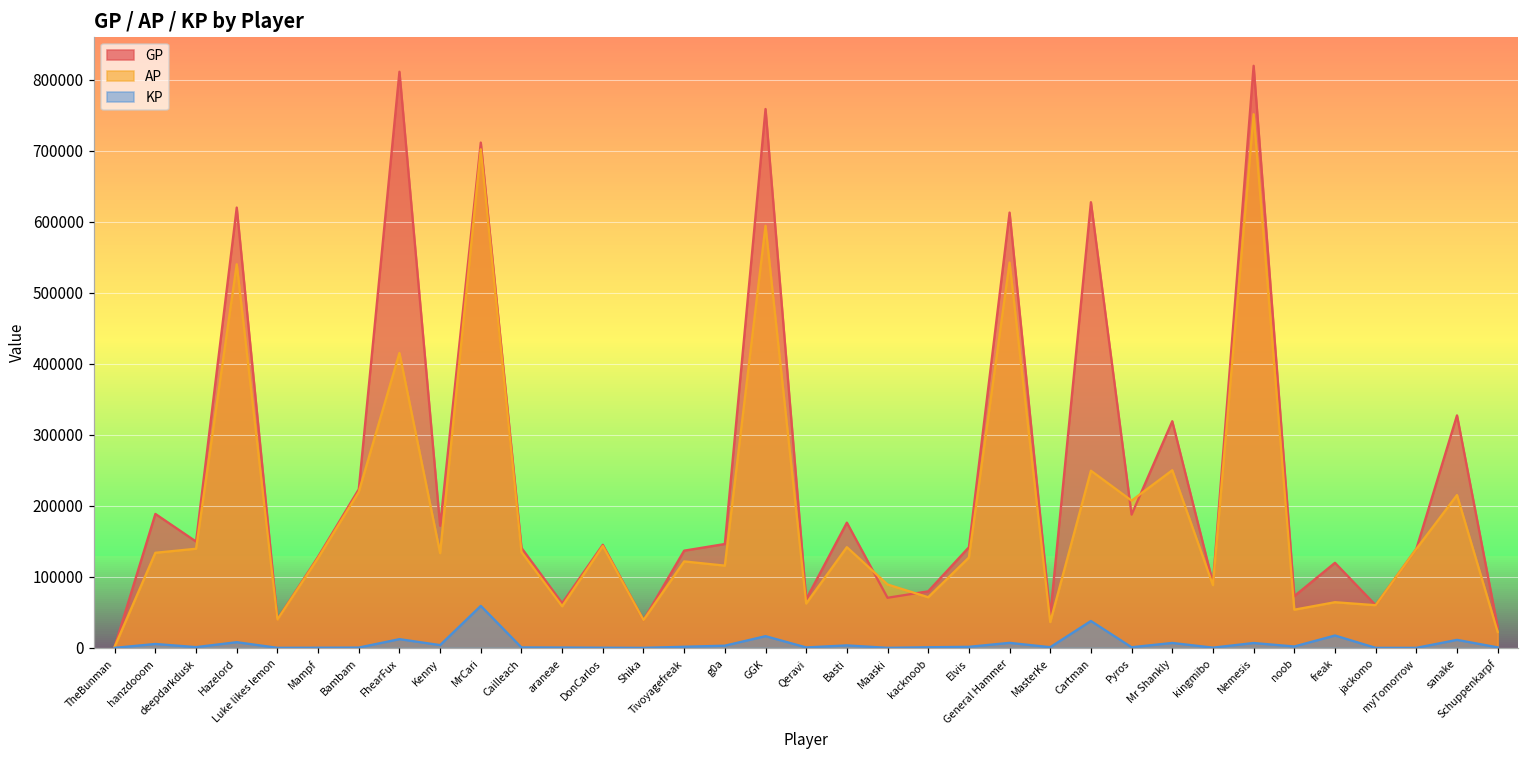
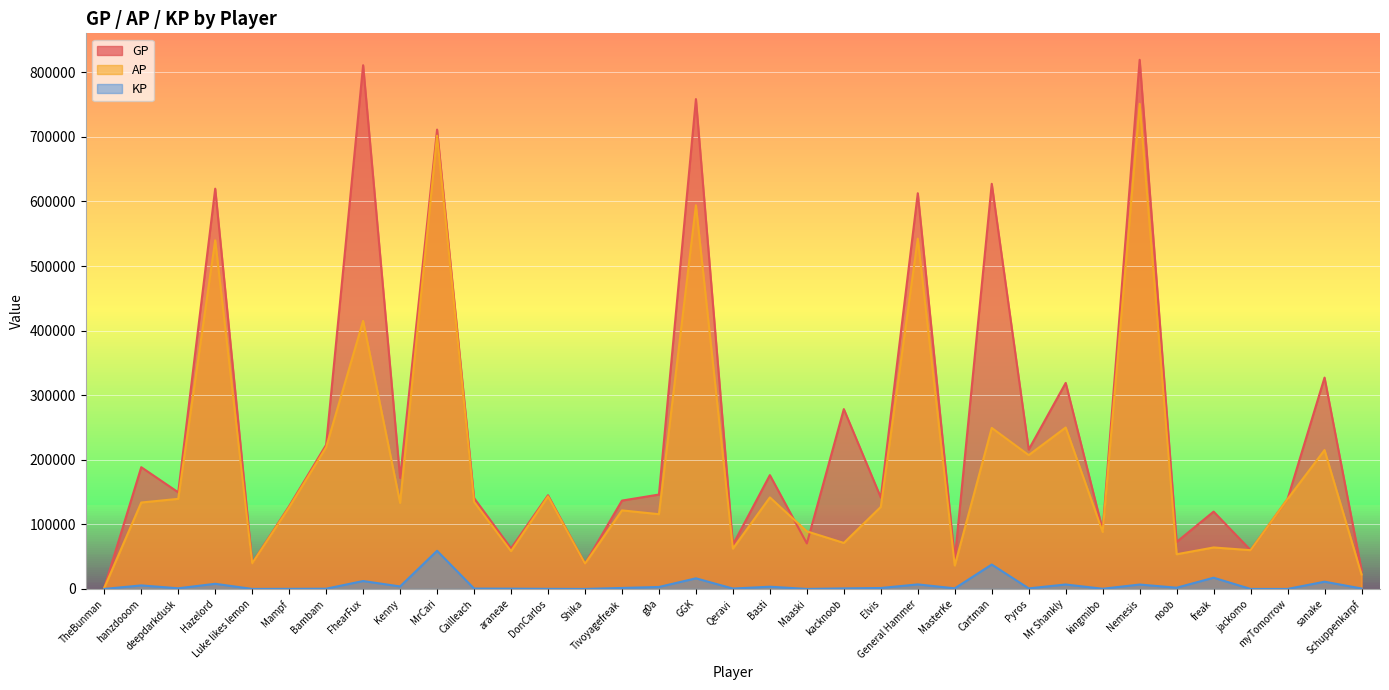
GP, kacknoob: 80000 -> 280000
GP, Pyros: 190000 -> 220000
